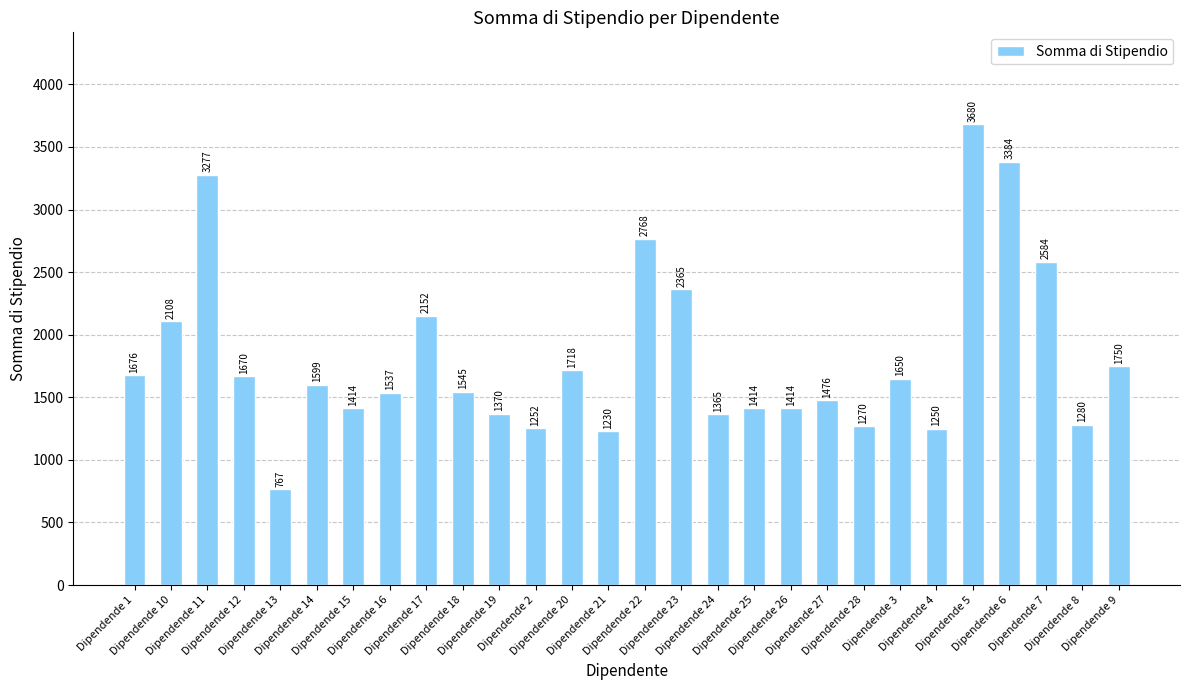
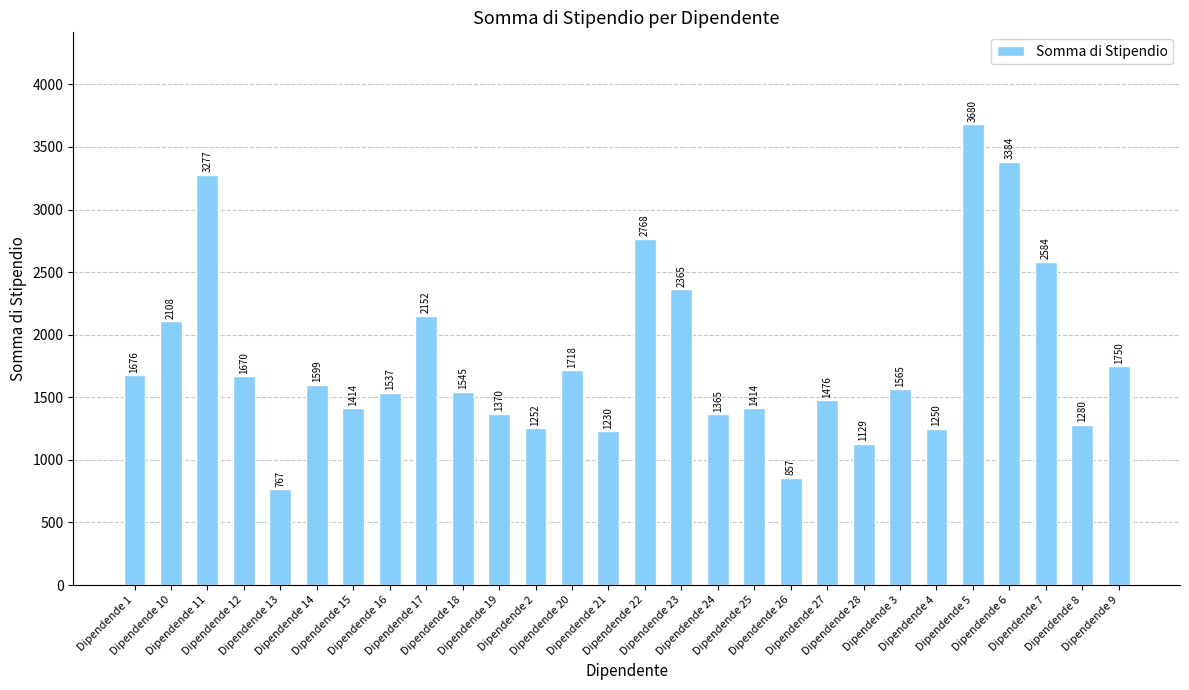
Dipendende 26: 1414 -> 857
Dipendende 28: 1270 -> 1129
Dipendende 3: 1650 -> 1565
